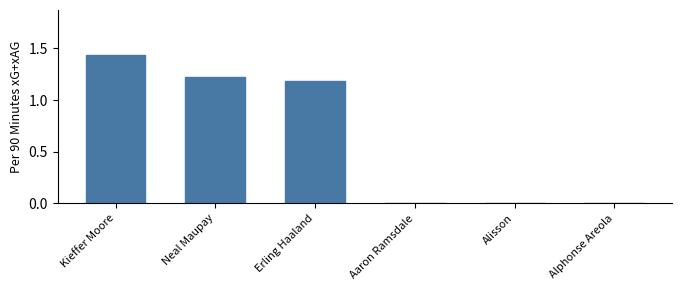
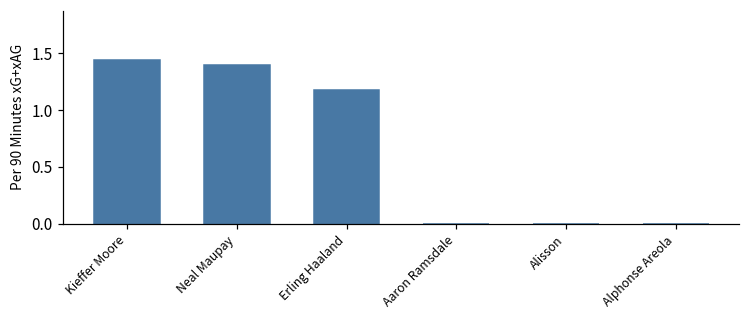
Neal Maupay: 1.22 -> 1.40
